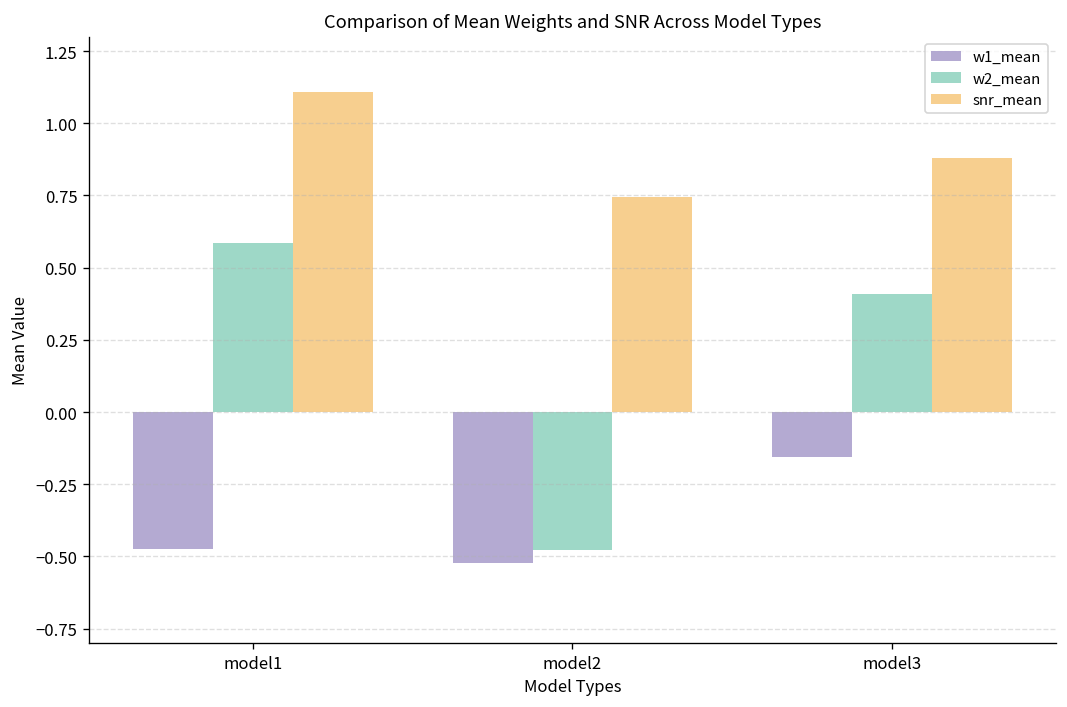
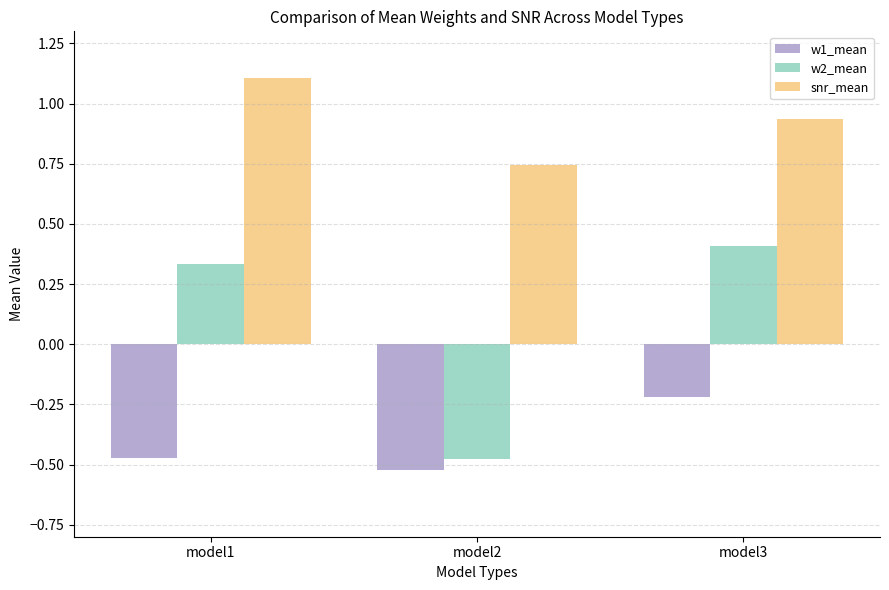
w2_mean, model1: 0.59 -> 0.33
w1_mean, model3: -0.16 -> -0.22
snr_mean, model3: 0.88 -> 0.93
